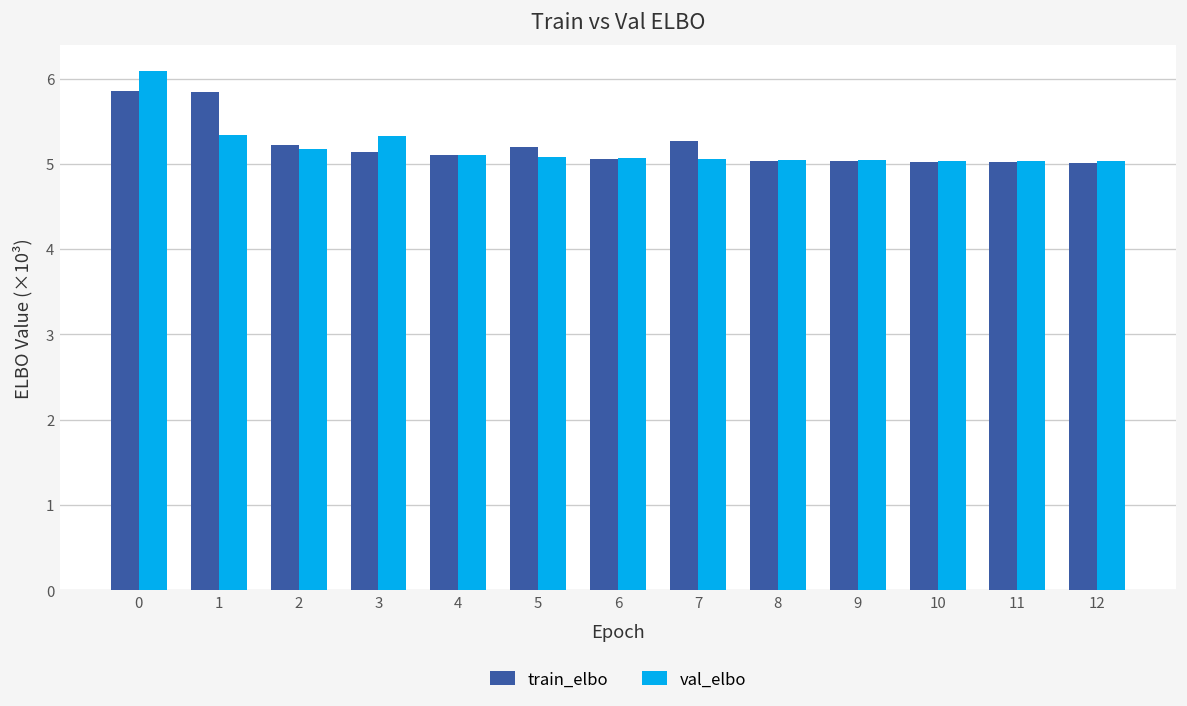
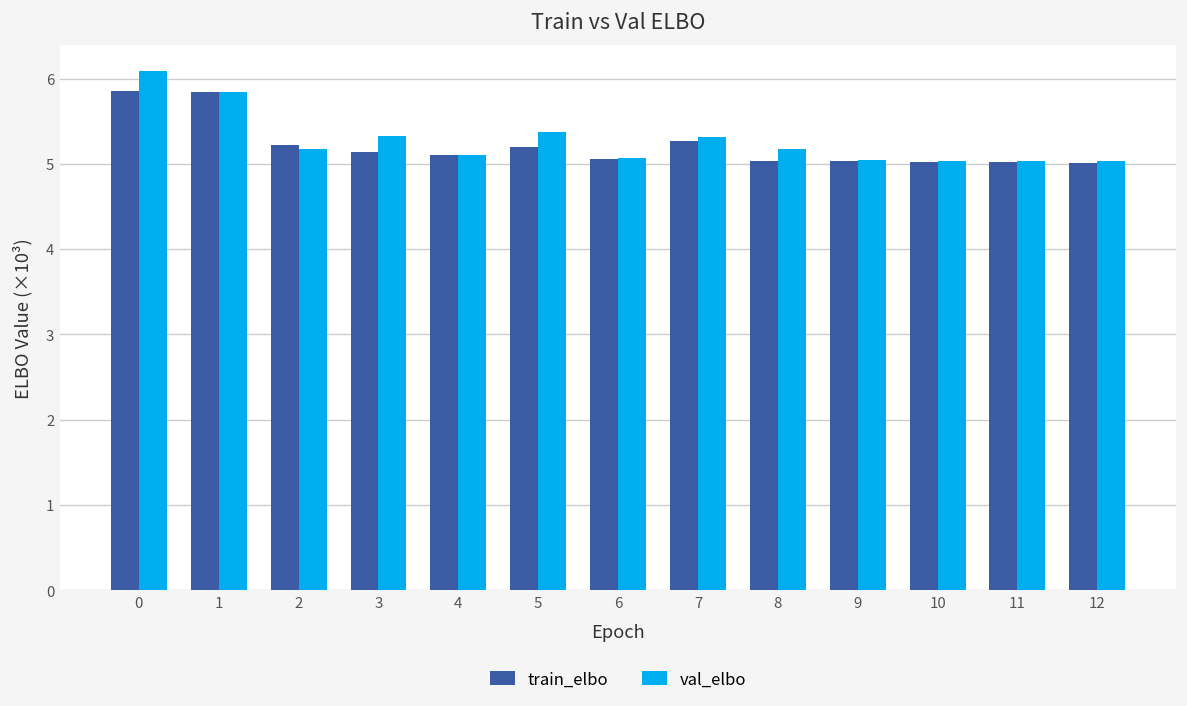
val_elbo, 1: 5.3 -> 5.8
val_elbo, 5: 5.1 -> 5.4
val_elbo, 7: 5.1 -> 5.3
val_elbo, 8: 5.0 -> 5.2
